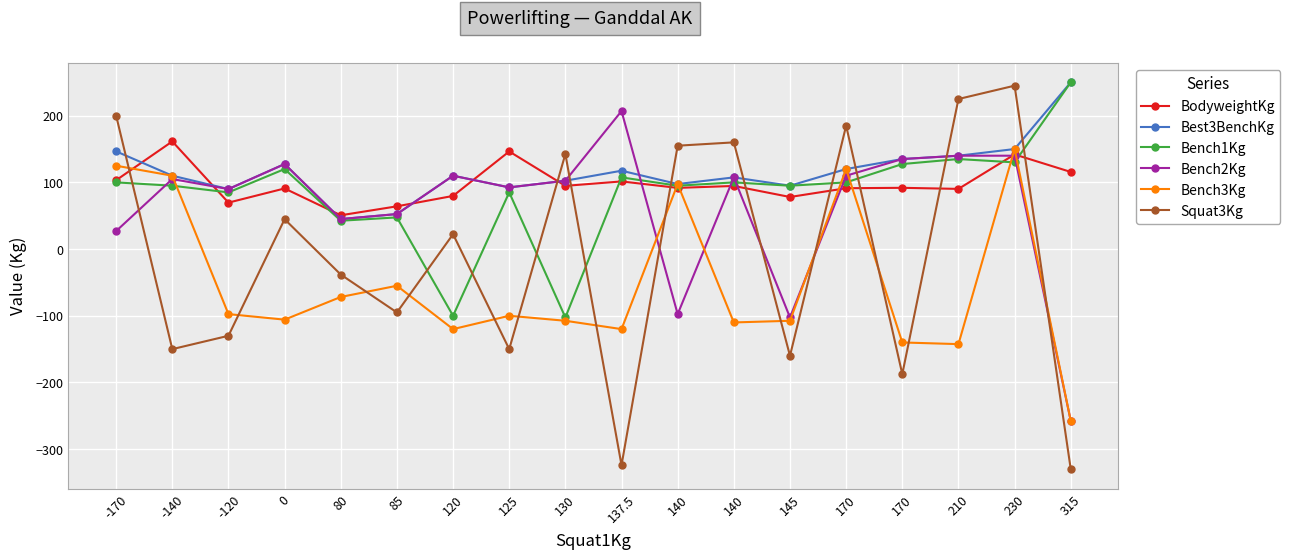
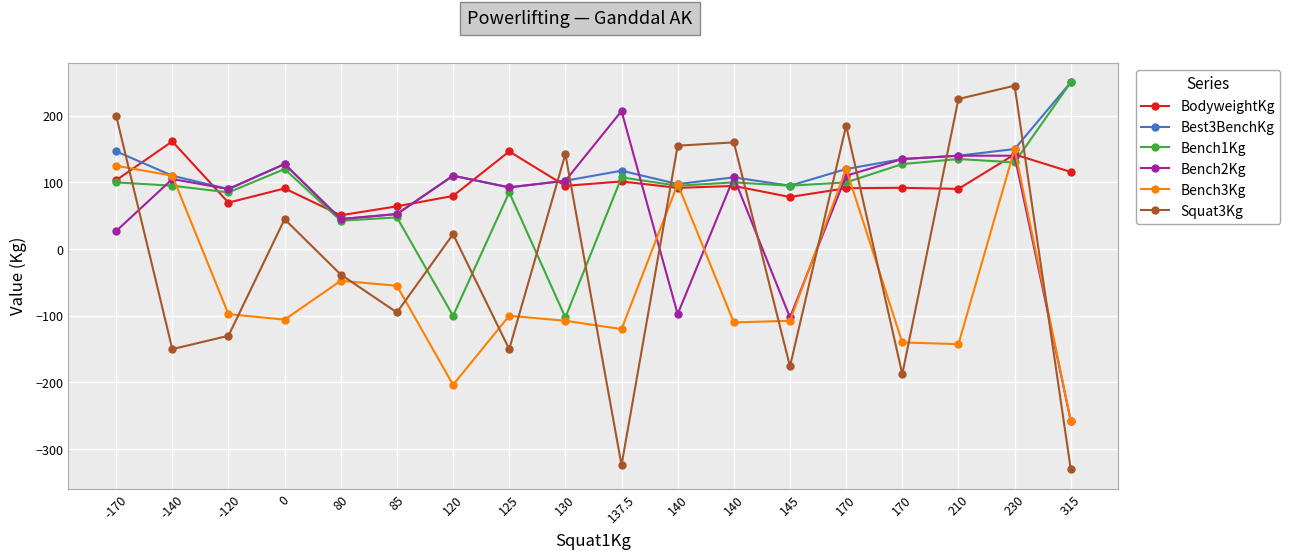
Bench3Kg, 80: -70 -> -50
Bench3Kg, 120: -120 -> -200
Squat3Kg, 145: -160 -> -180
